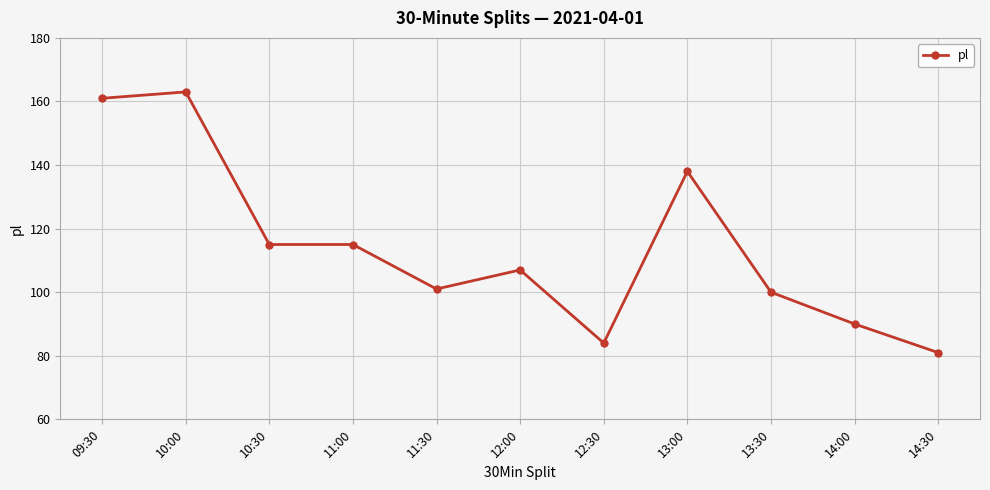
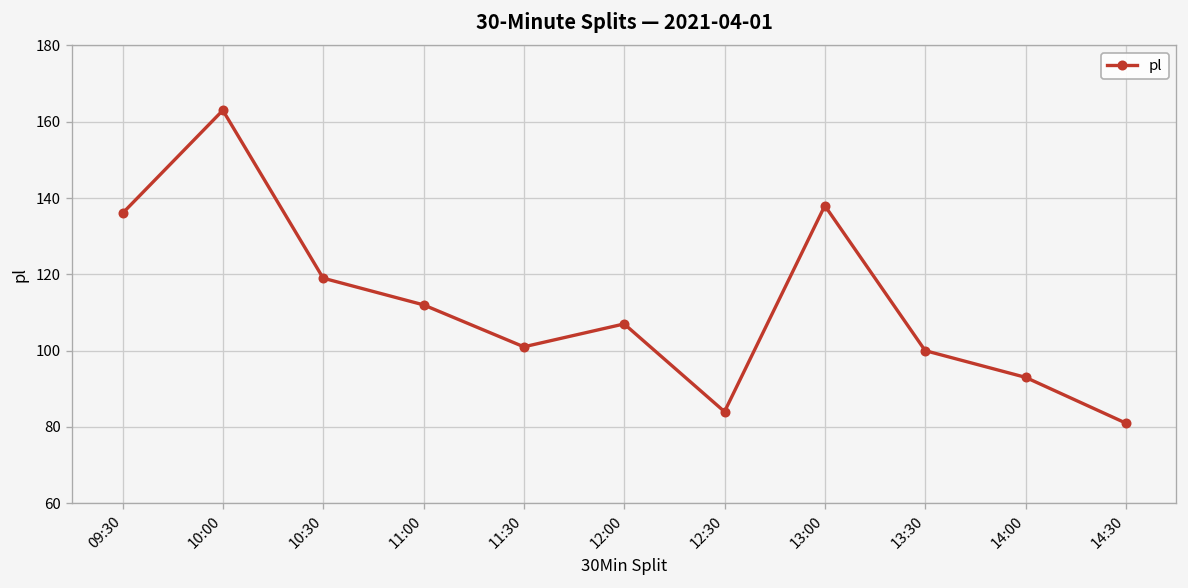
09:30: 161 -> 136
10:30: 115 -> 119
11:00: 115 -> 112
14:00: 90 -> 93
